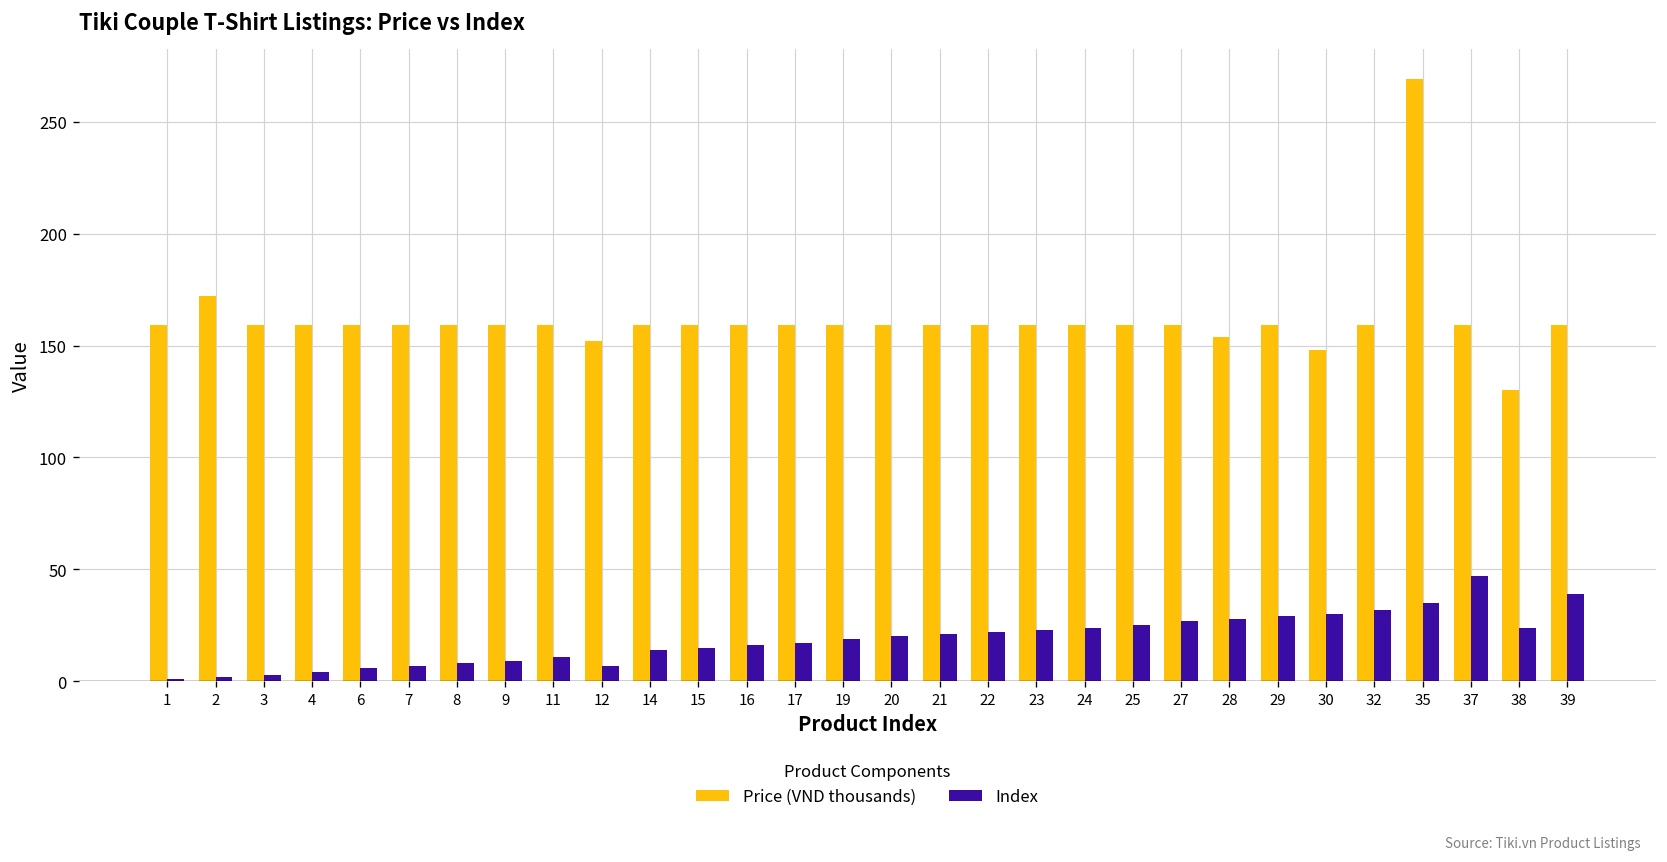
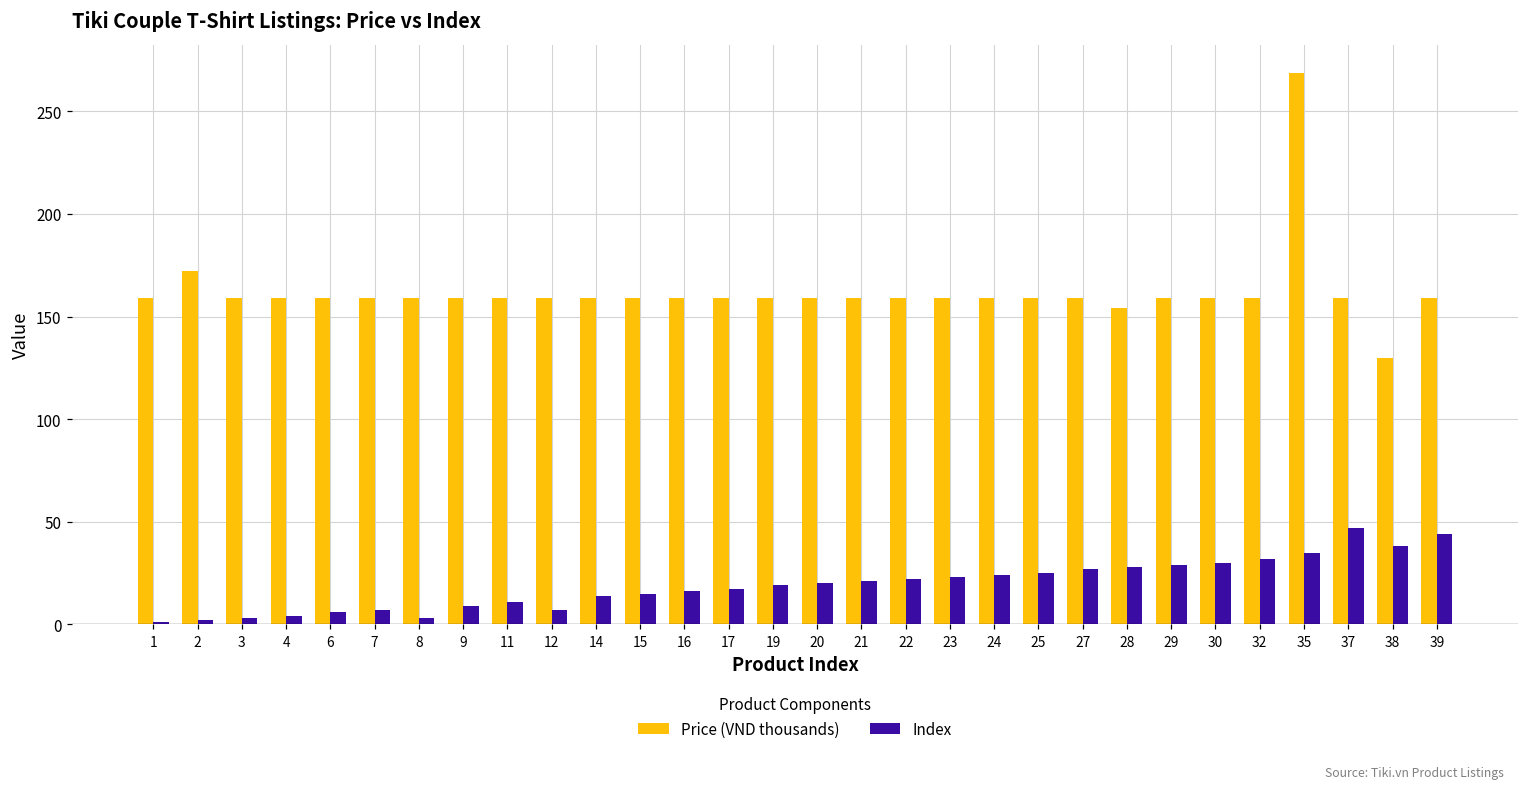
Index, 8: 8 -> 3
Price (VND thousands), 12: 152 -> 159
Price (VND thousands), 30: 148 -> 159
Index, 38: 24 -> 38
Index, 39: 39 -> 44
